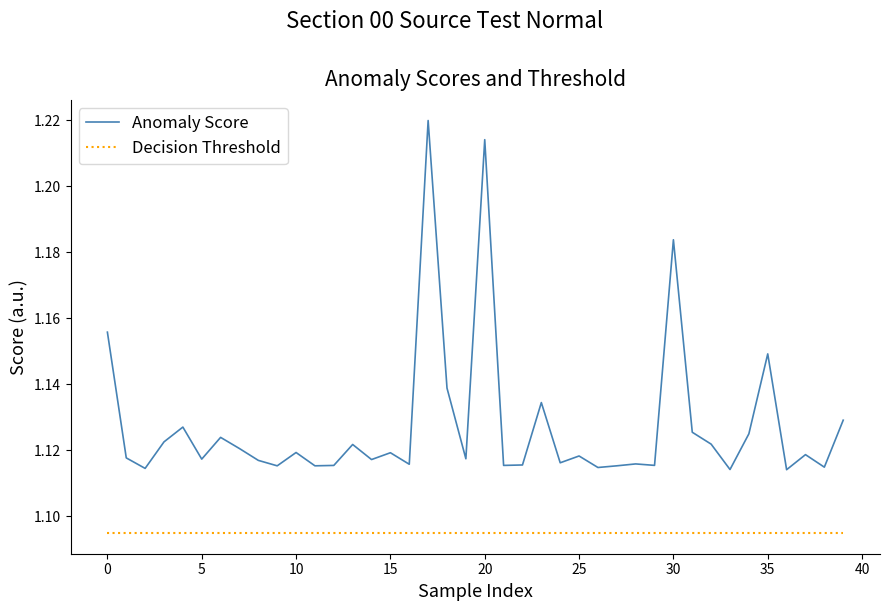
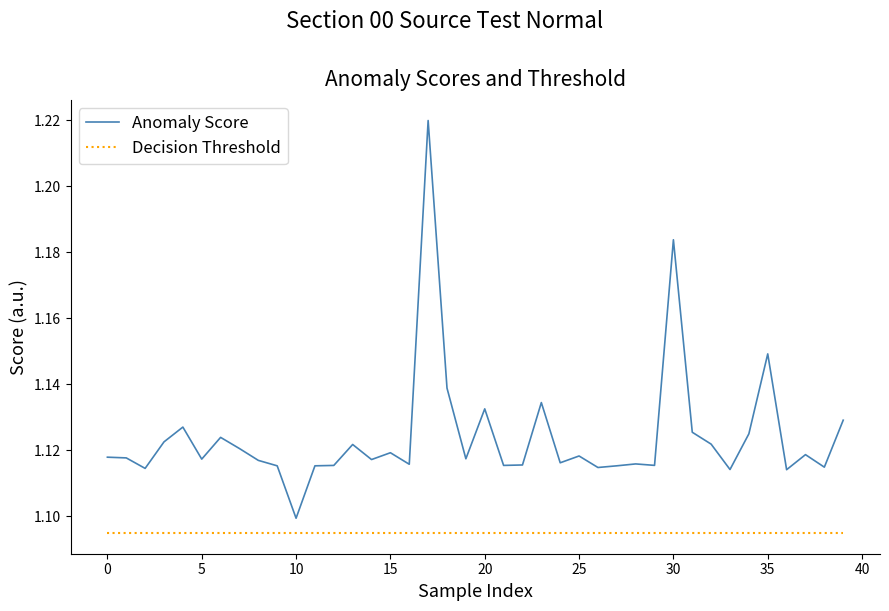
Anomaly Score, 0: 1.156 -> 1.118
Anomaly Score, 10: 1.119 -> 1.099
Anomaly Score, 20: 1.214 -> 1.133
